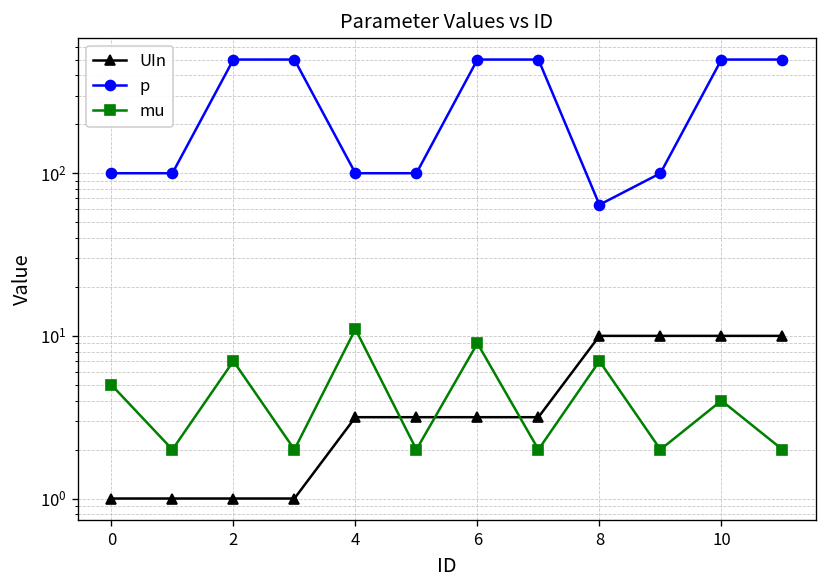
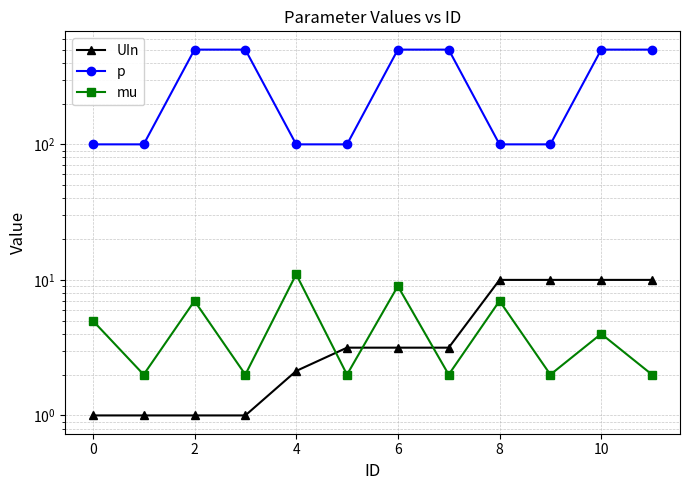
UIn, 4: 3.2 -> 2.1
p, 8: 60 -> 100
